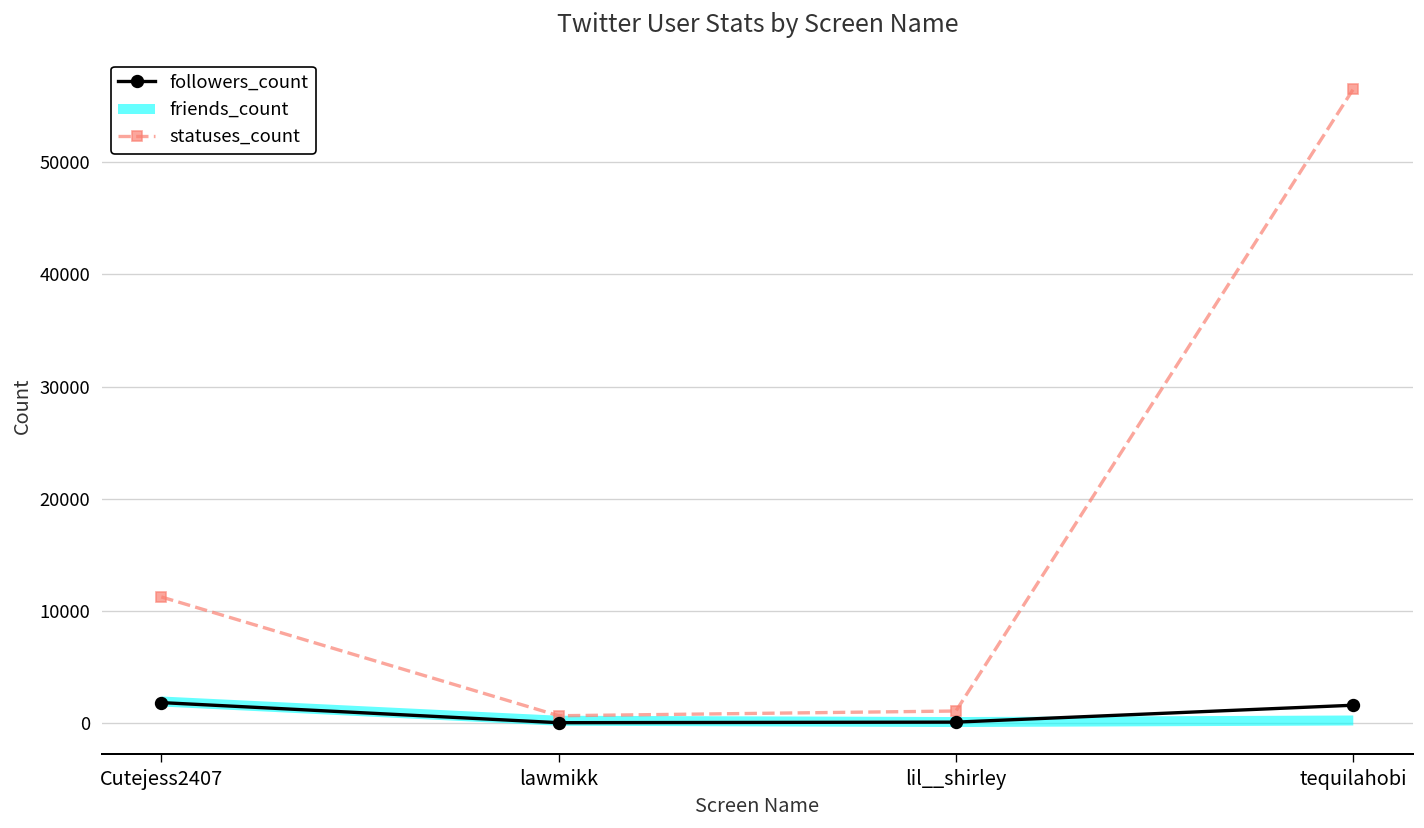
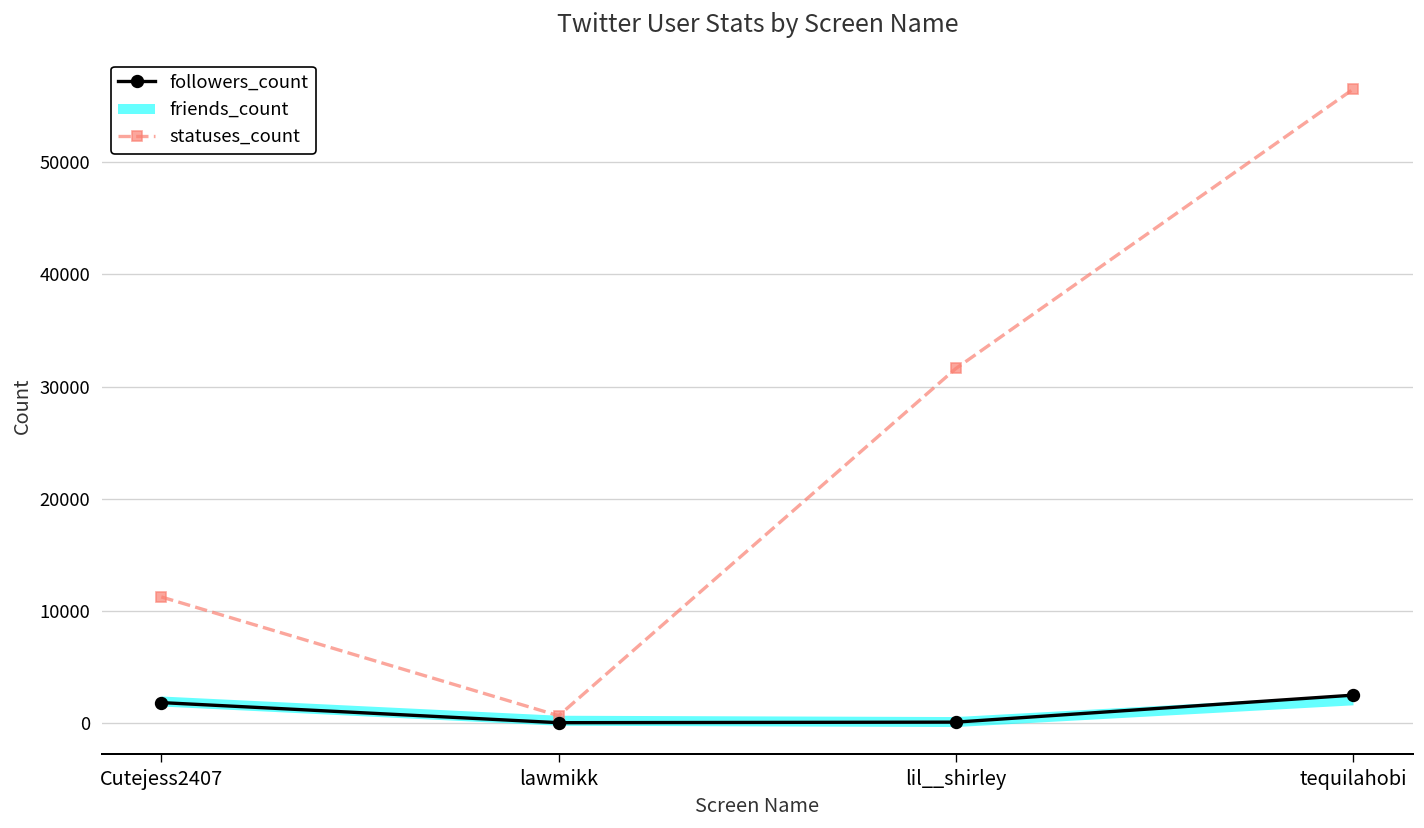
statuses_count, lil__shirley: 1000 -> 32000
followers_count, tequilahobi: 2000 -> 3000
friends_count, tequilahobi: 0 -> 2000
